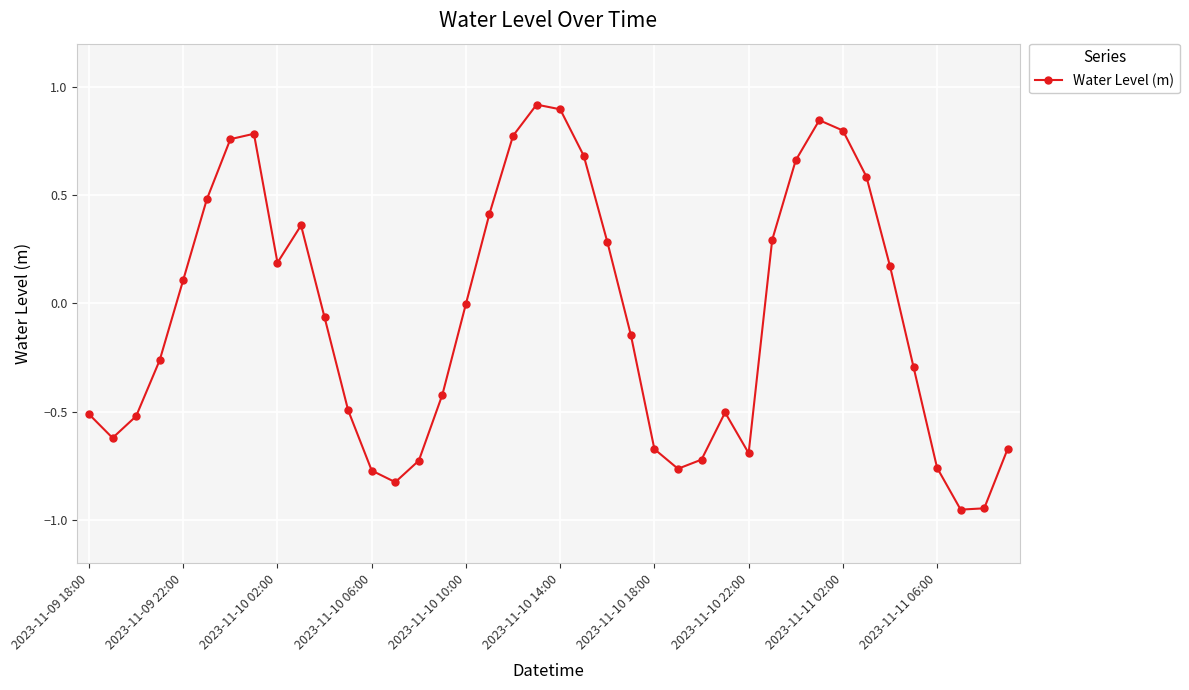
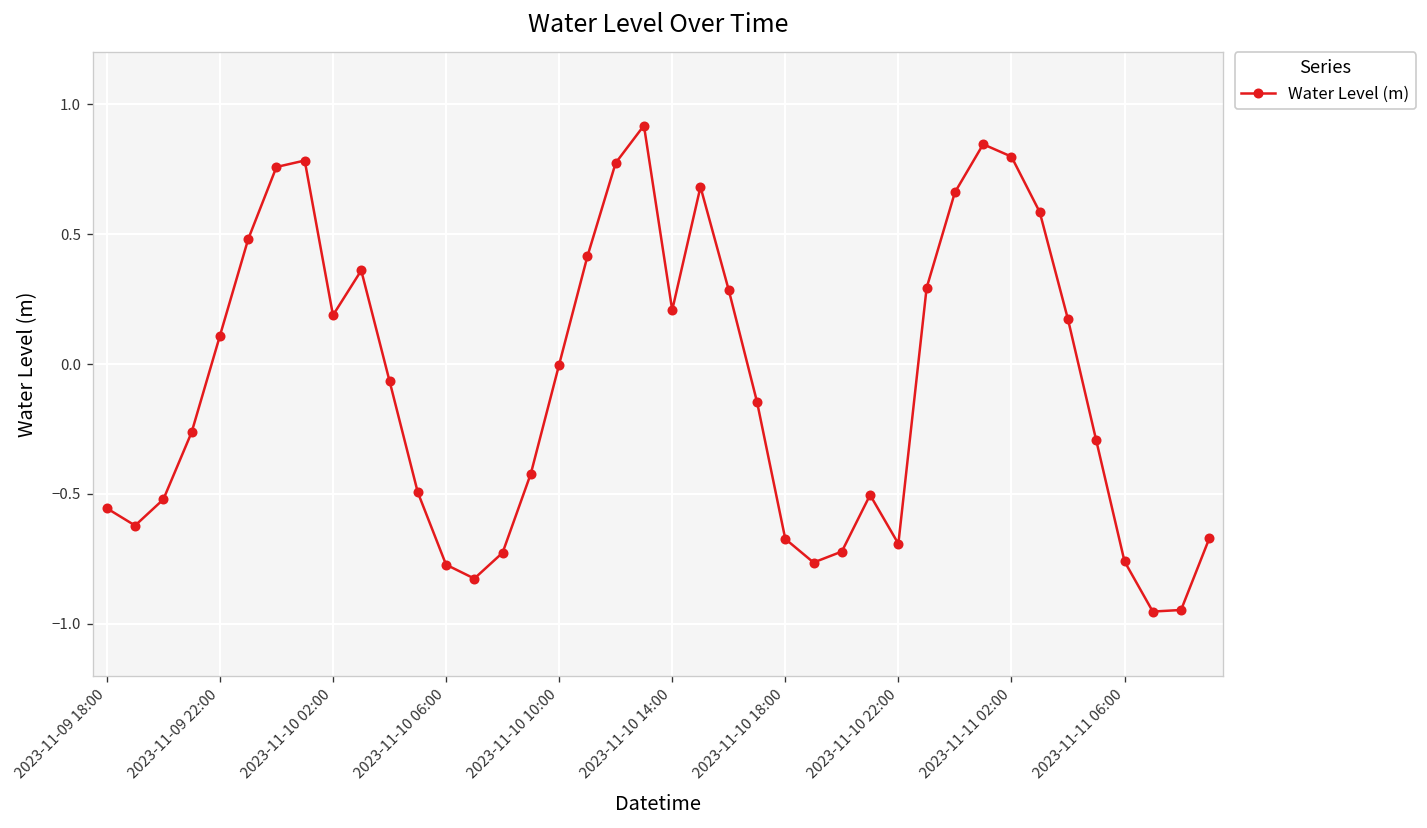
2023-11-09 18:00: -0.51 -> -0.56
2023-11-10 14:00: 0.90 -> 0.21
